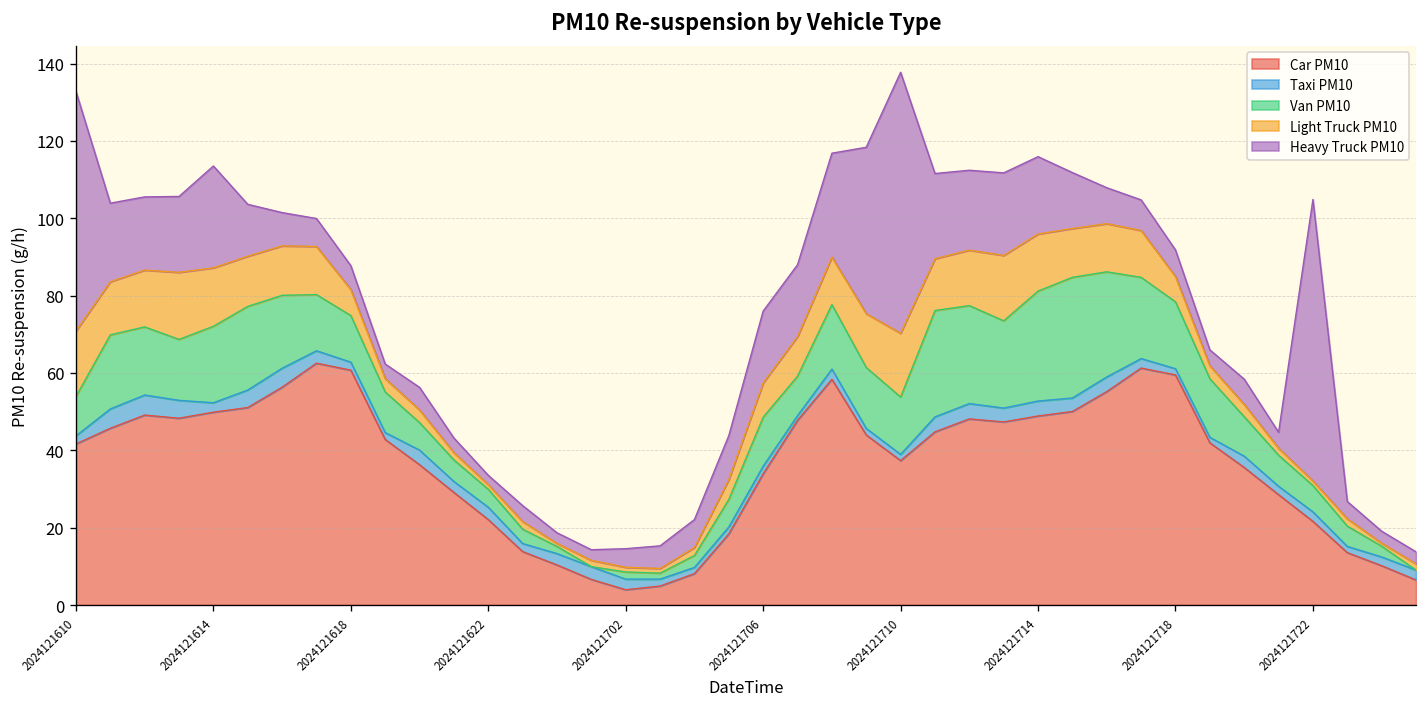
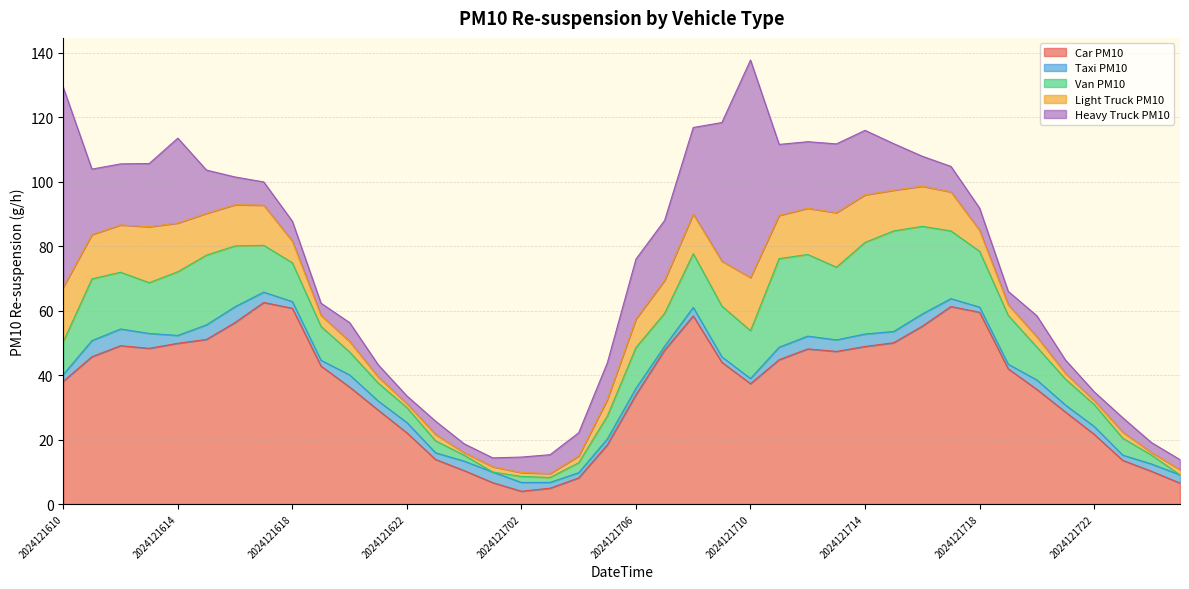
Car PM10, 2024121610: 42 -> 38
Heavy Truck PM10, 2024121722: 73 -> 3
